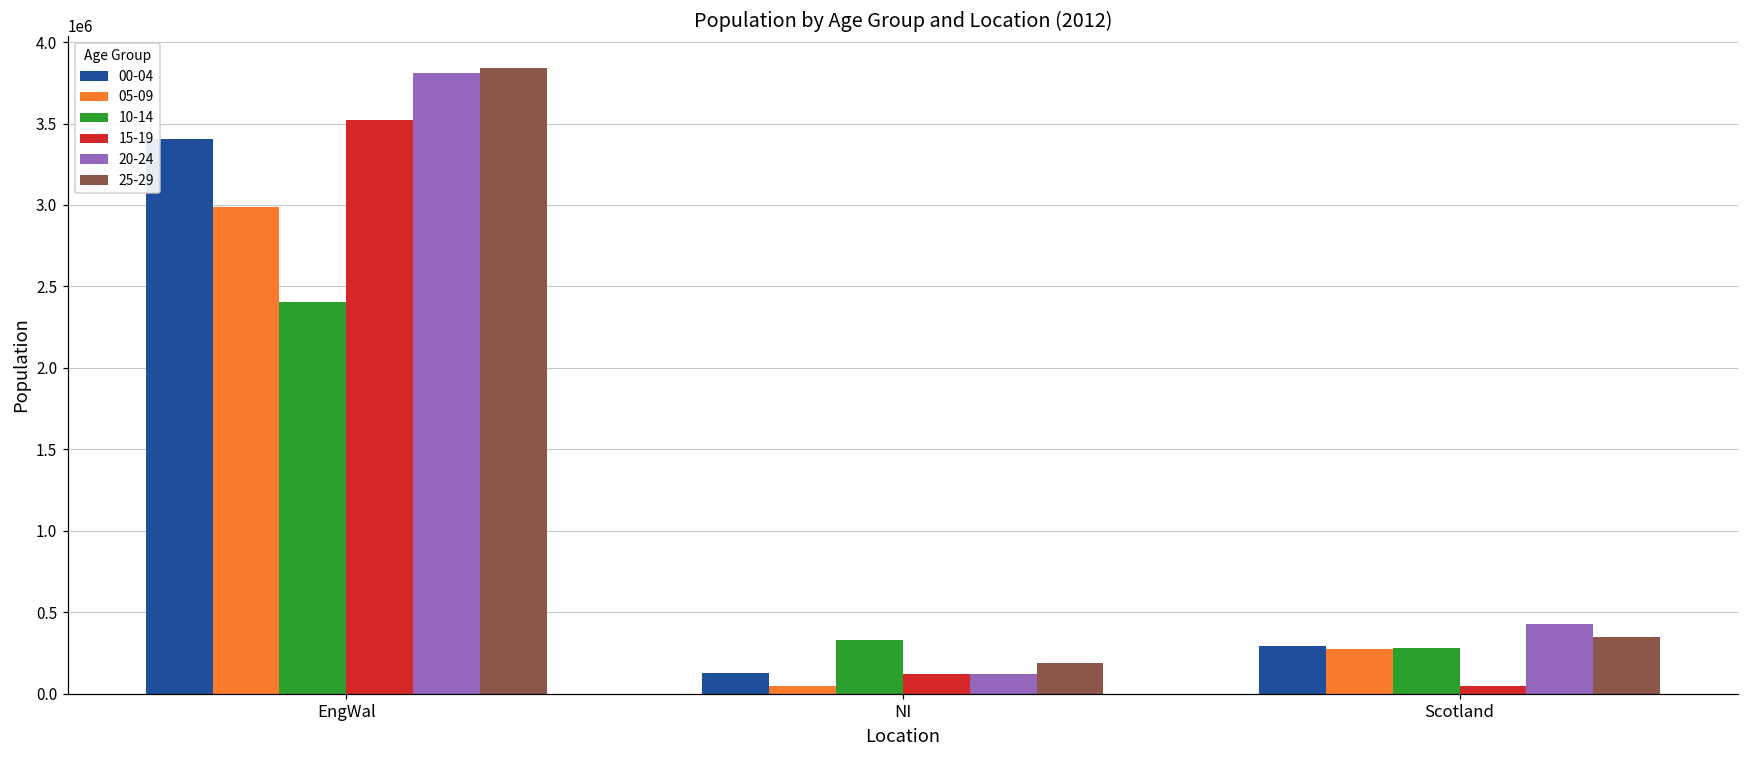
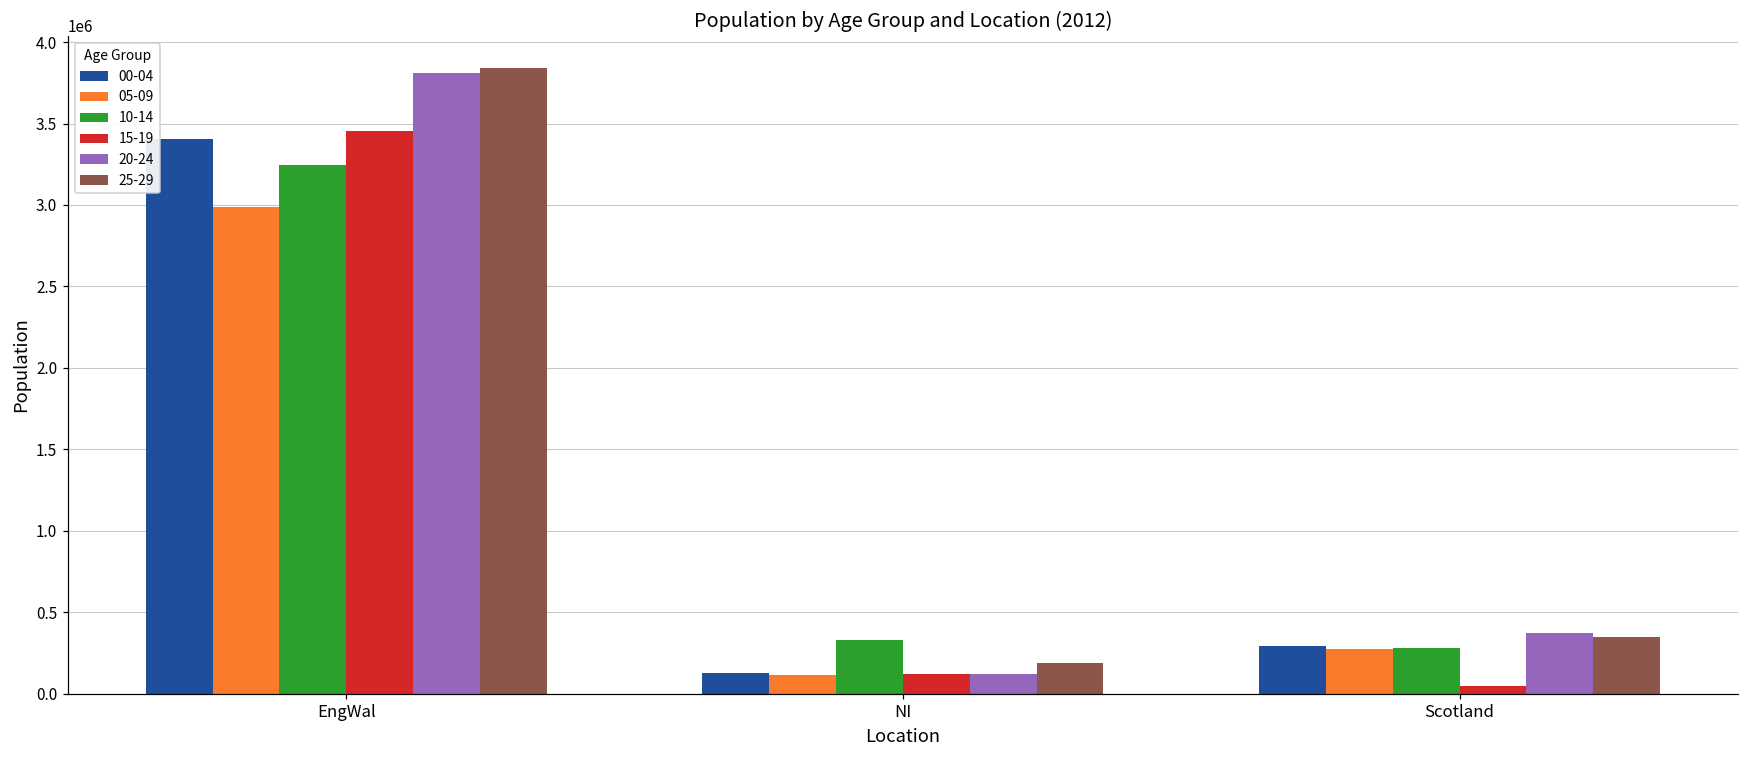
10-14, EngWal: 2410000 -> 3240000
15-19, EngWal: 3520000 -> 3450000
05-09, NI: 50000 -> 110000
20-24, Scotland: 430000 -> 370000
